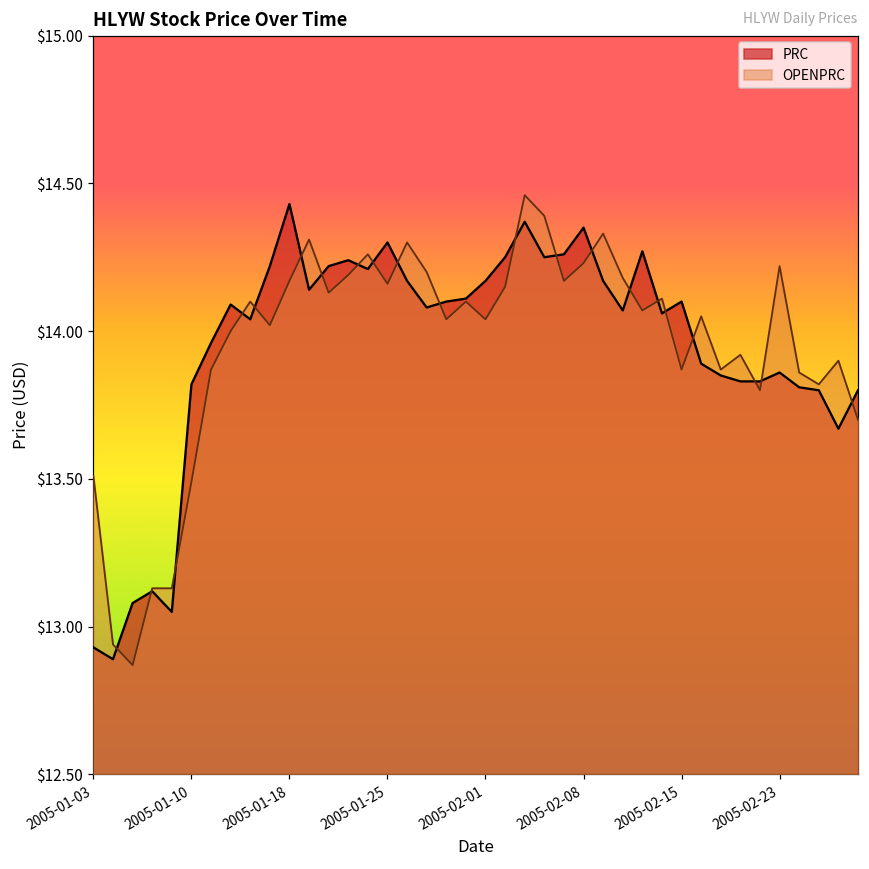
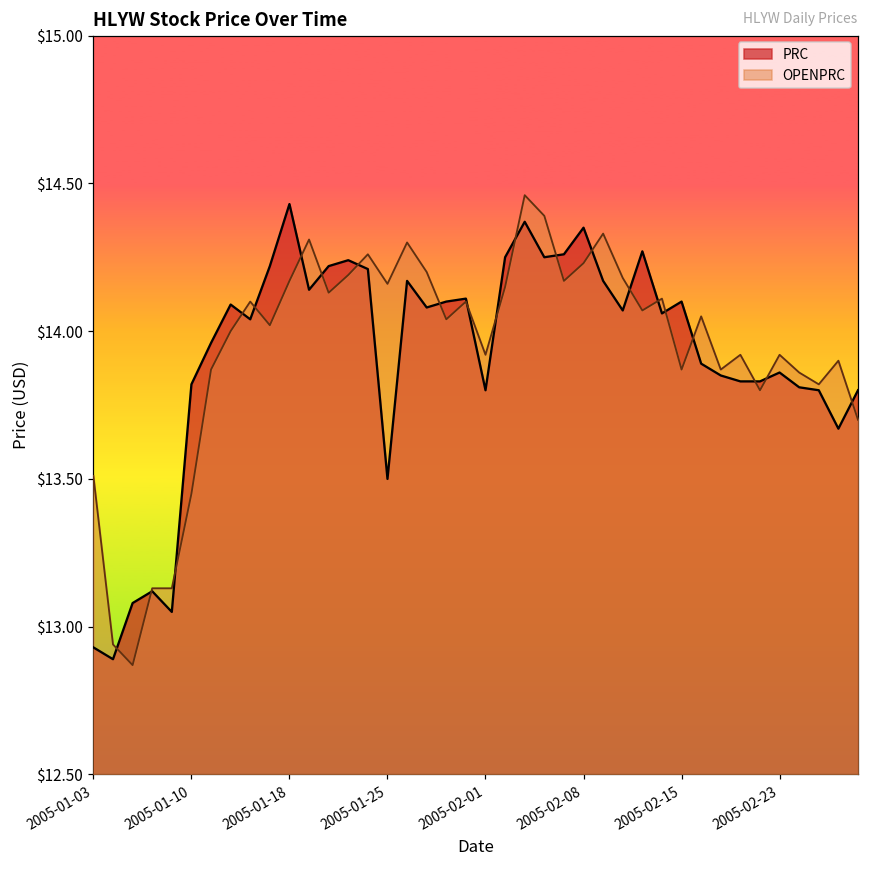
OPENPRC, 2005-01-10: $13.49 -> $13.45
PRC, 2005-01-25: $14.3 -> $13.5
PRC, 2005-02-01: $14.17 -> $13.80
OPENPRC, 2005-02-01: $14.04 -> $13.92
OPENPRC, 2005-02-23: $14.22 -> $13.92
